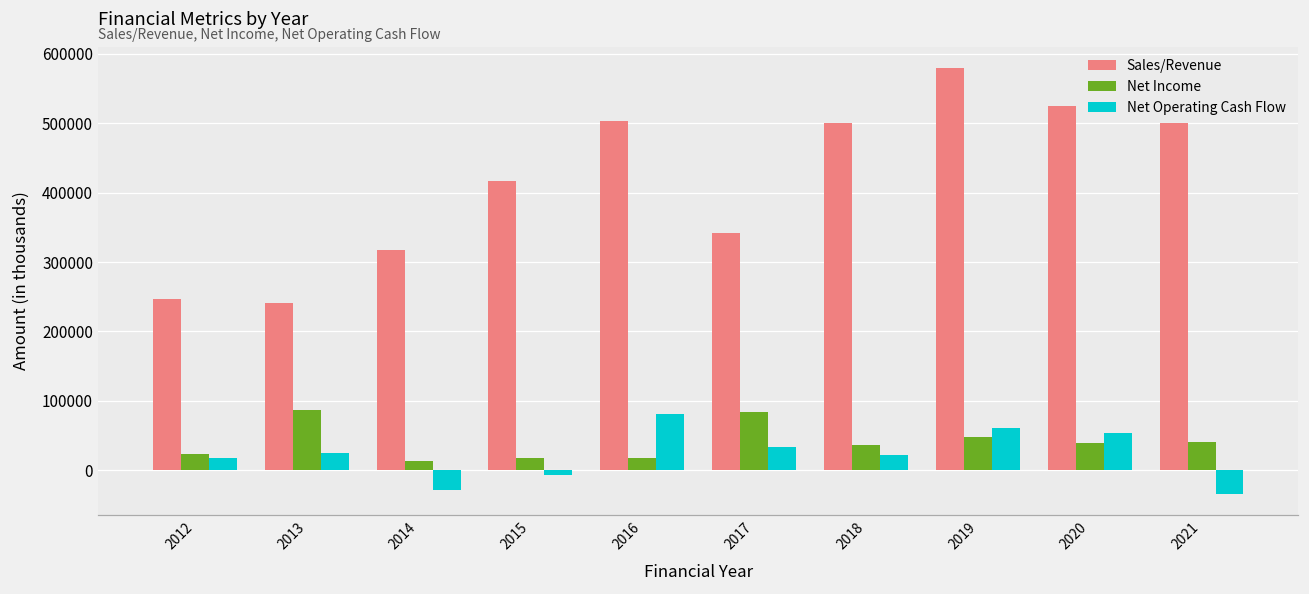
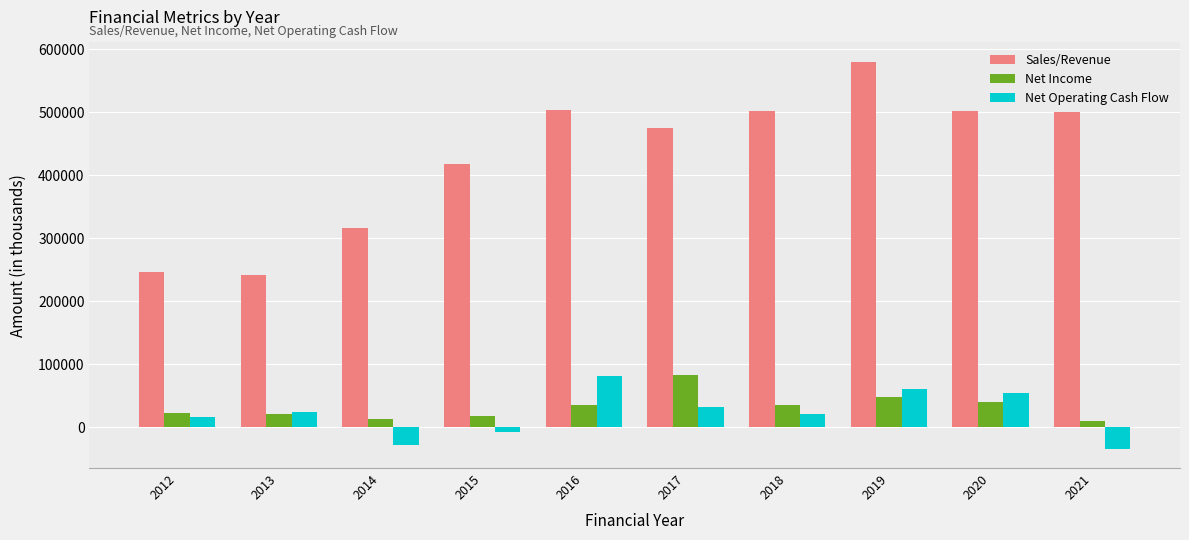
Net Income, 2013: 90000 -> 20000
Net Income, 2016: 20000 -> 40000
Sales/Revenue, 2017: 340000 -> 470000
Sales/Revenue, 2020: 530000 -> 500000
Net Income, 2021: 40000 -> 10000
